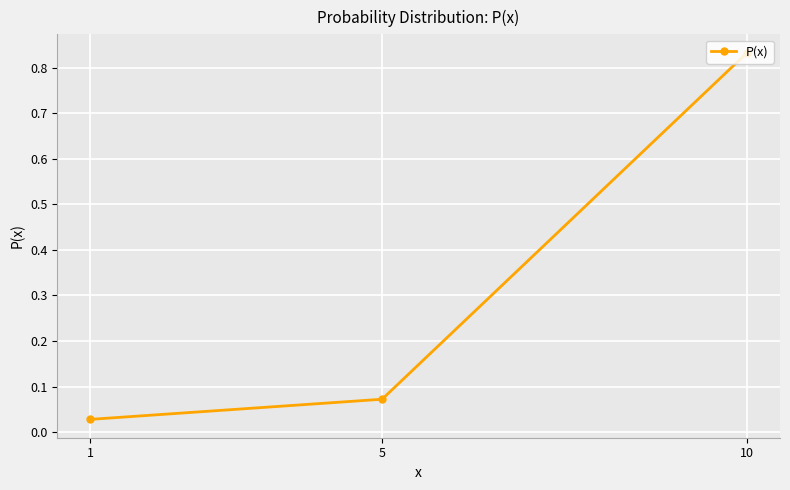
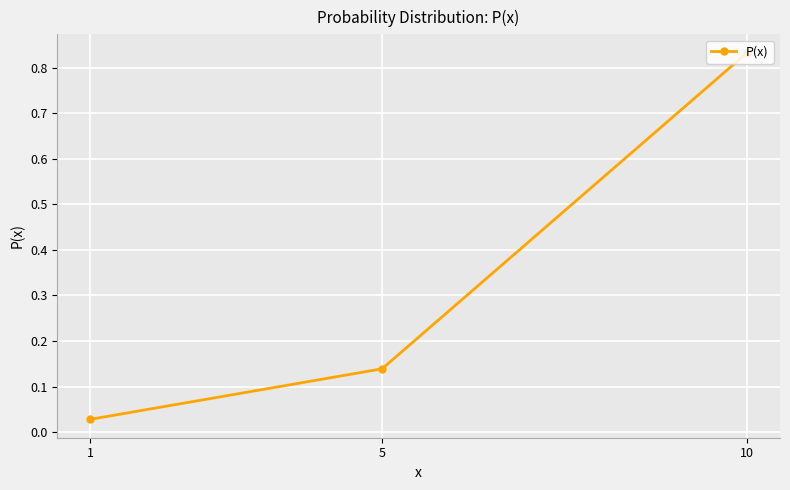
5: 0.07 -> 0.14
